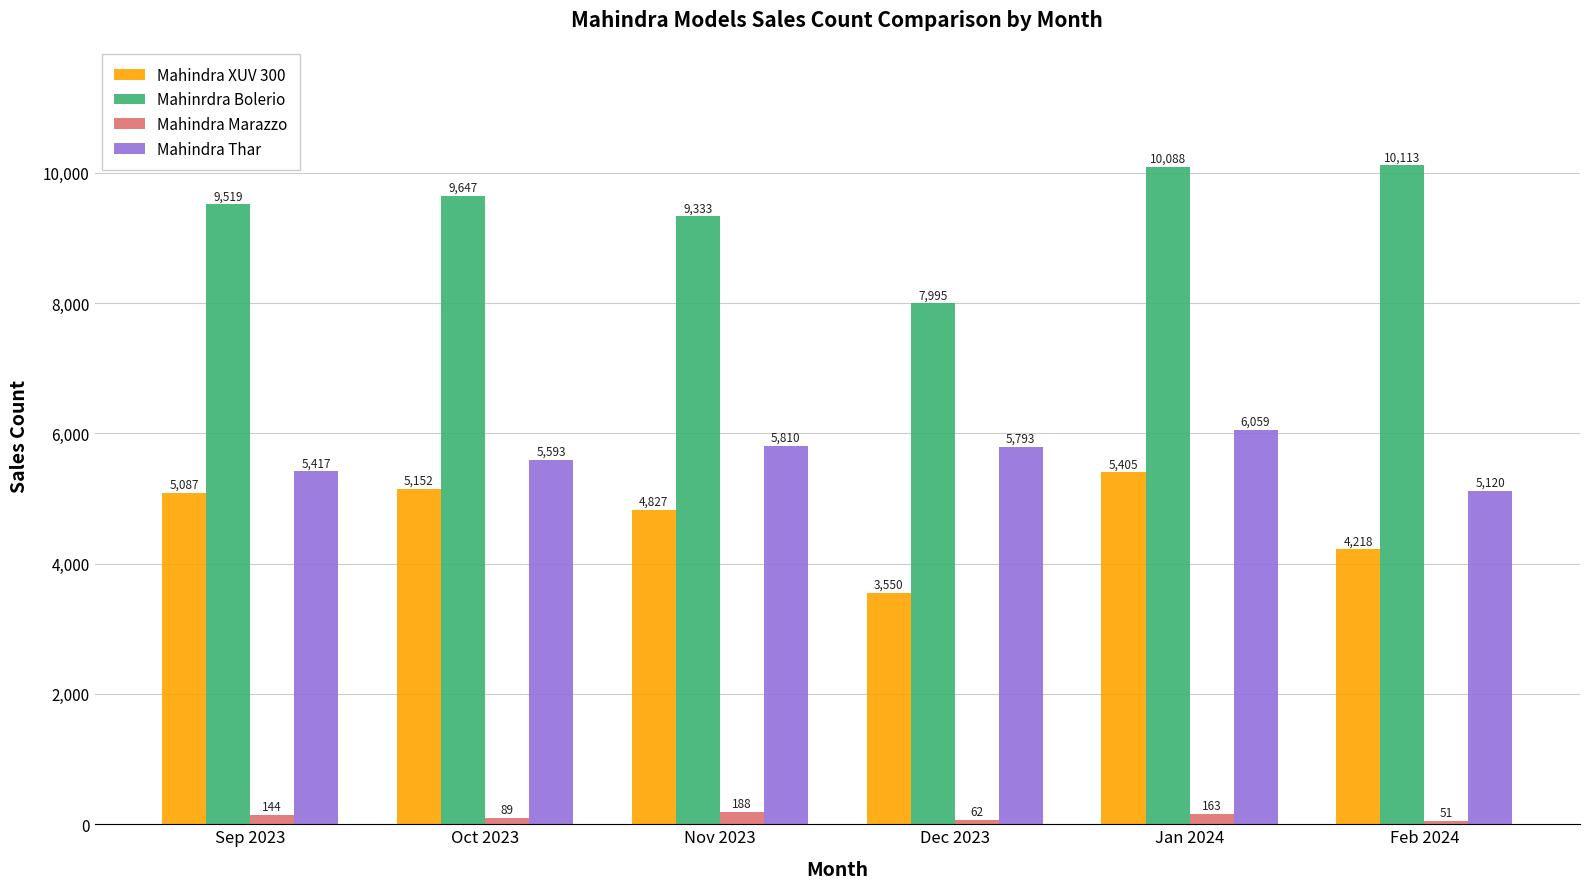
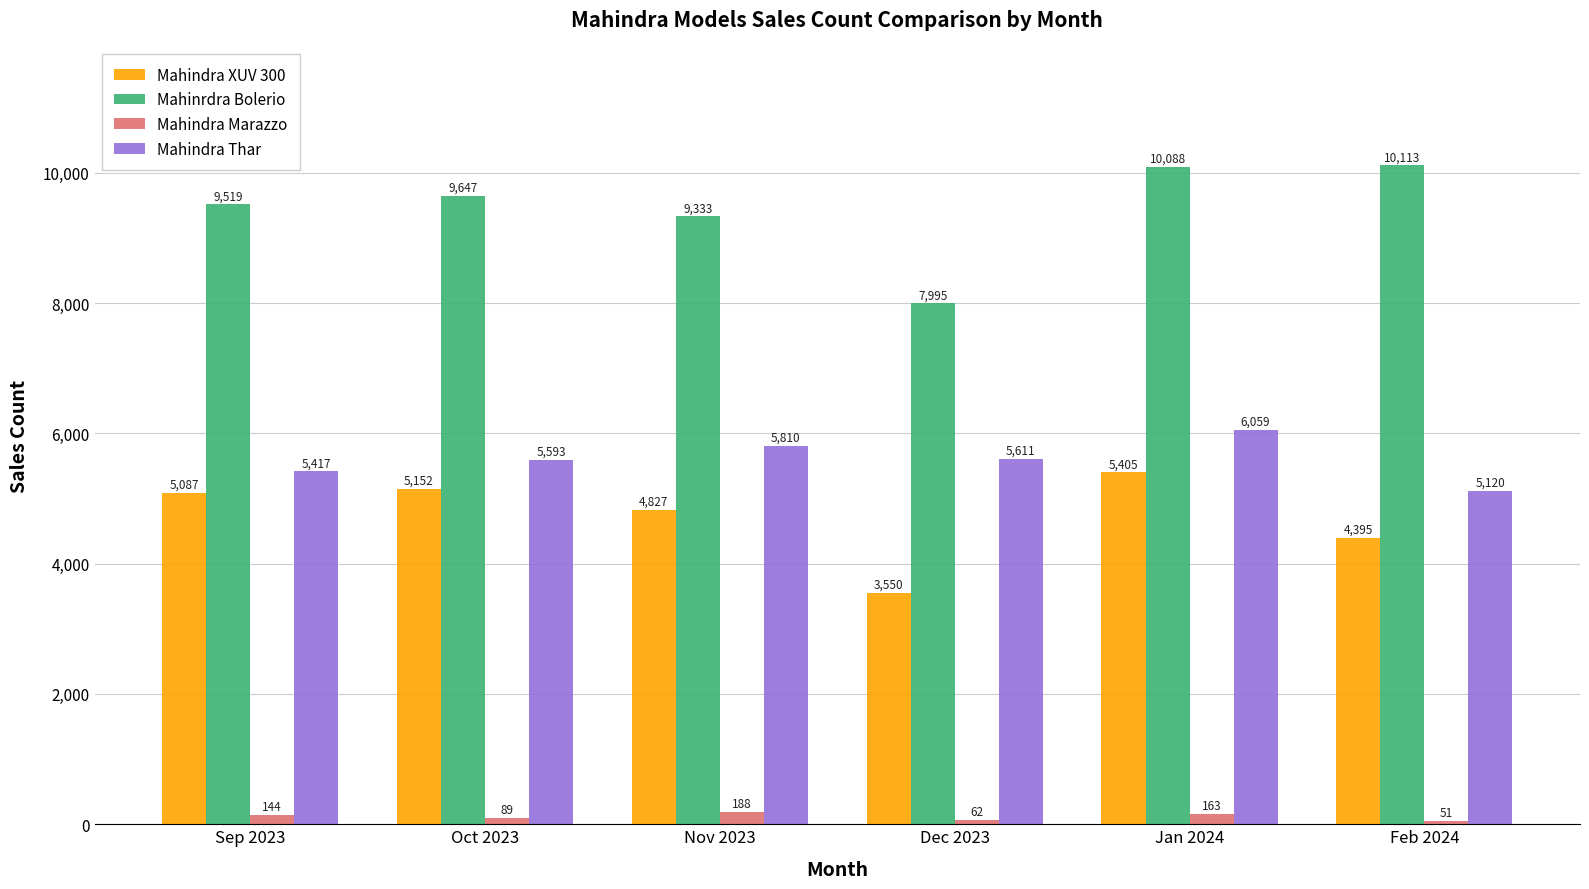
Mahindra Thar, Dec 2023: 5,793 -> 5,611
Mahindra XUV 300, Feb 2024: 4,218 -> 4,395
